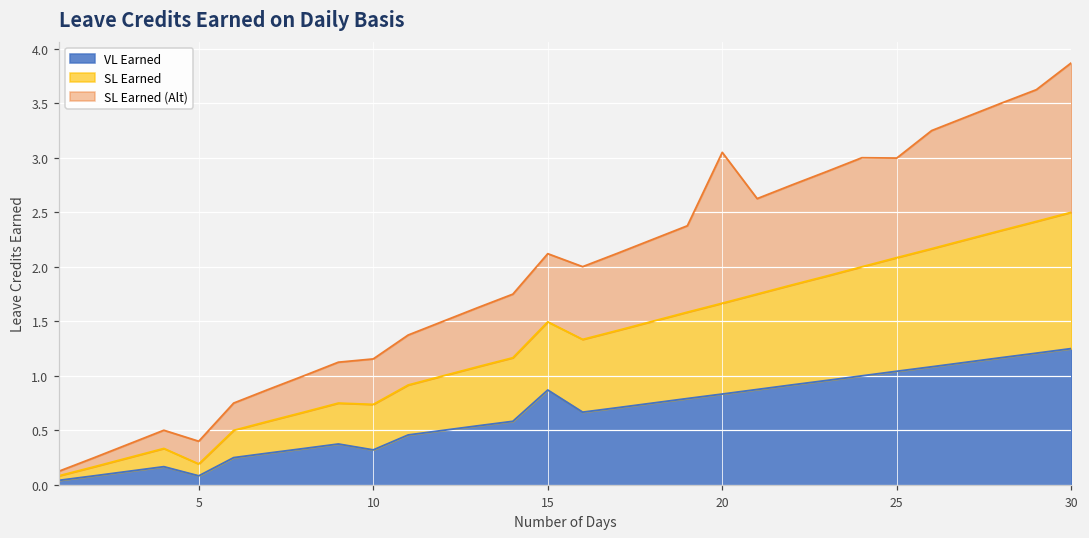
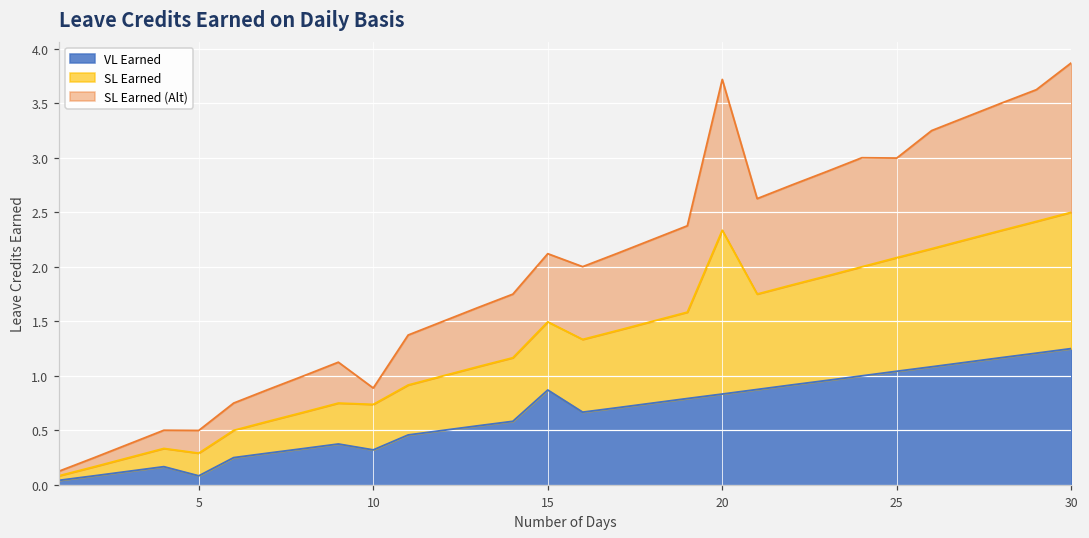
SL Earned, 5: 0.1 -> 0.2
SL Earned (Alt), 10: 0.4 -> 0.2
SL Earned, 20: 0.8 -> 1.5
